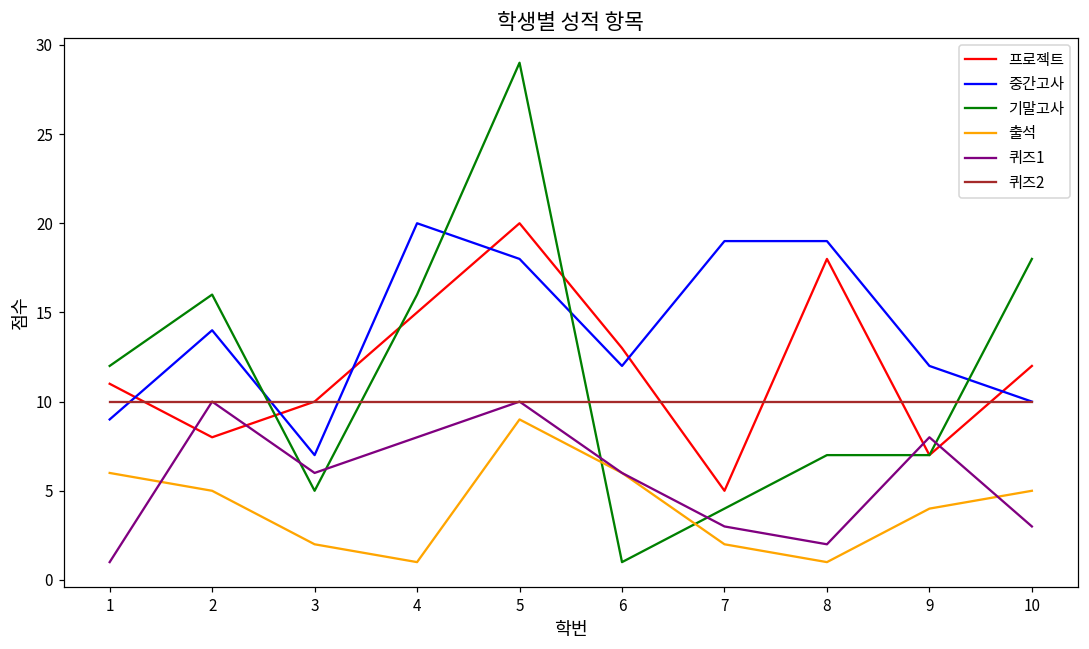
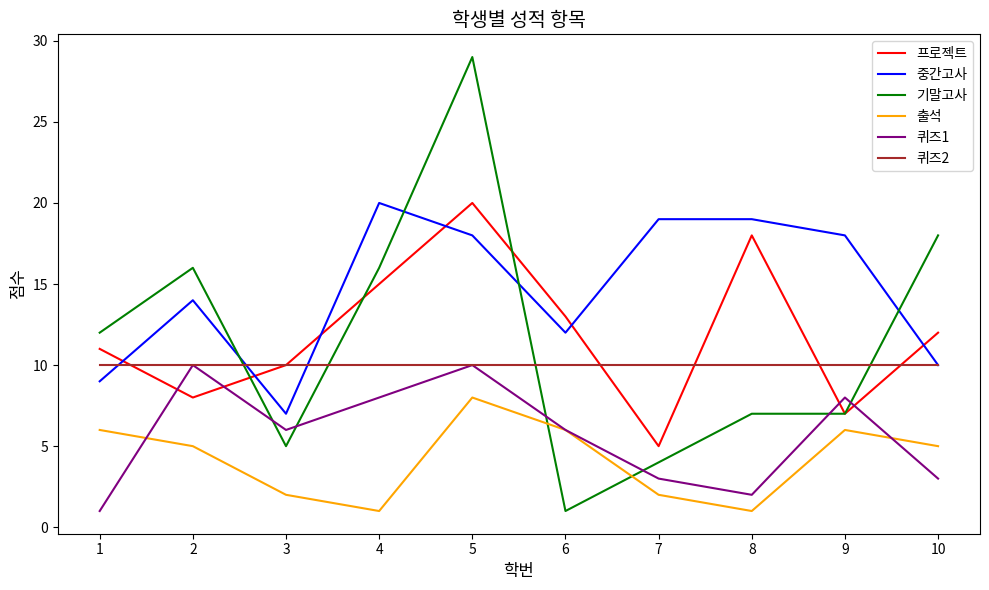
출석, 5: 9 -> 8
중간고사, 9: 12 -> 18
출석, 9: 4 -> 6
